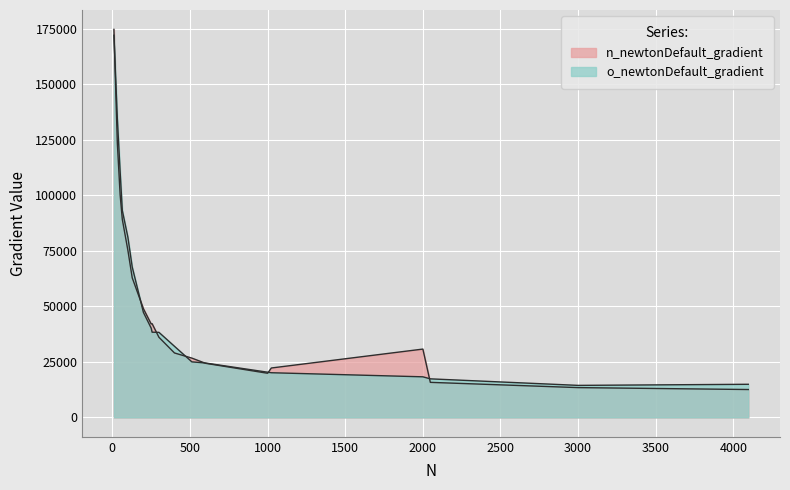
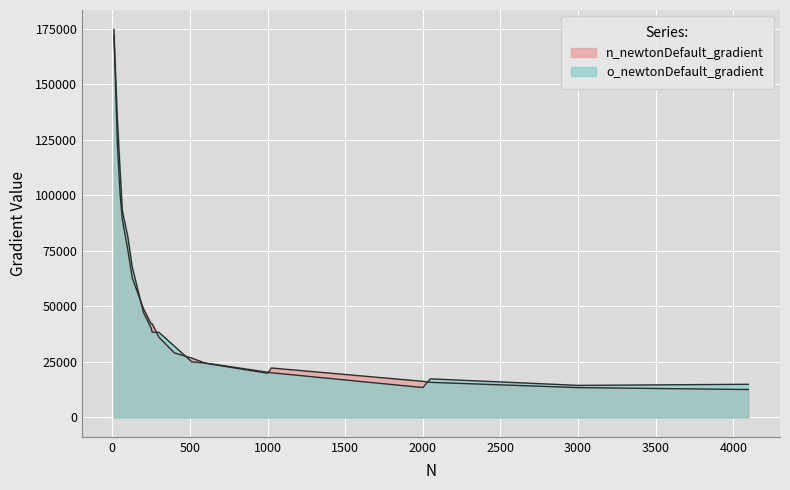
n_newtonDefault_gradient, 2000: 31000 -> 16000
o_newtonDefault_gradient, 2000: 18000 -> 13000
